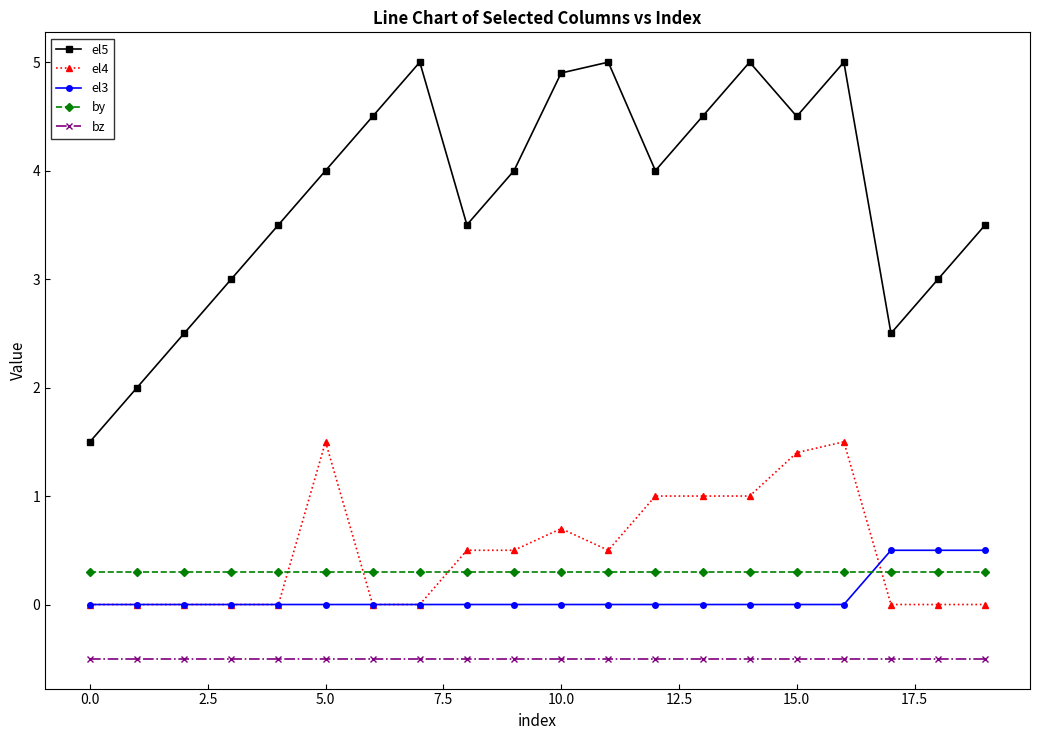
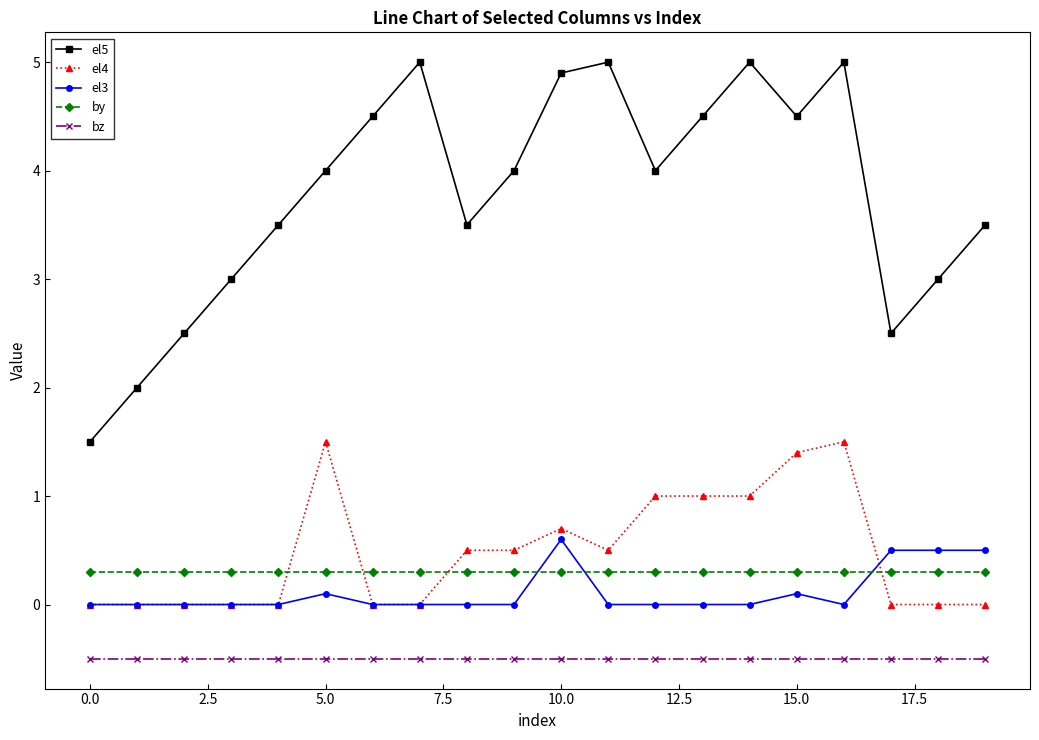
el3, 5.0: 0.0 -> 0.1
el3, 10.0: 0.0 -> 0.6
el3, 15.0: 0.0 -> 0.1
